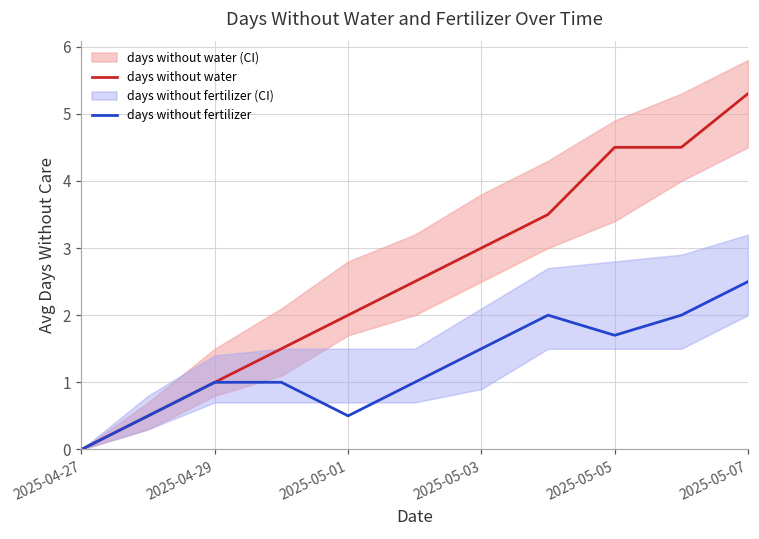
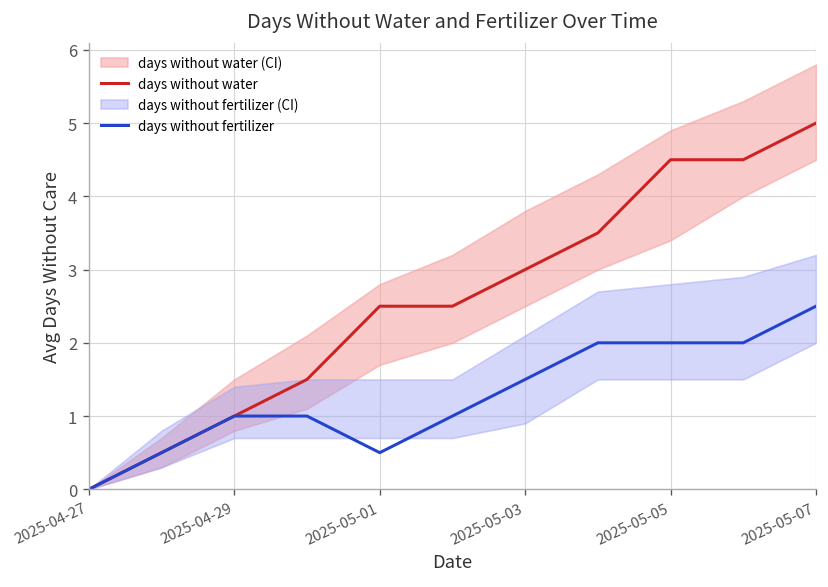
days without water, 2025-05-01: 2.0 -> 2.5
days without fertilizer, 2025-05-05: 1.7 -> 2.0
days without water, 2025-05-07: 5.3 -> 5.0
